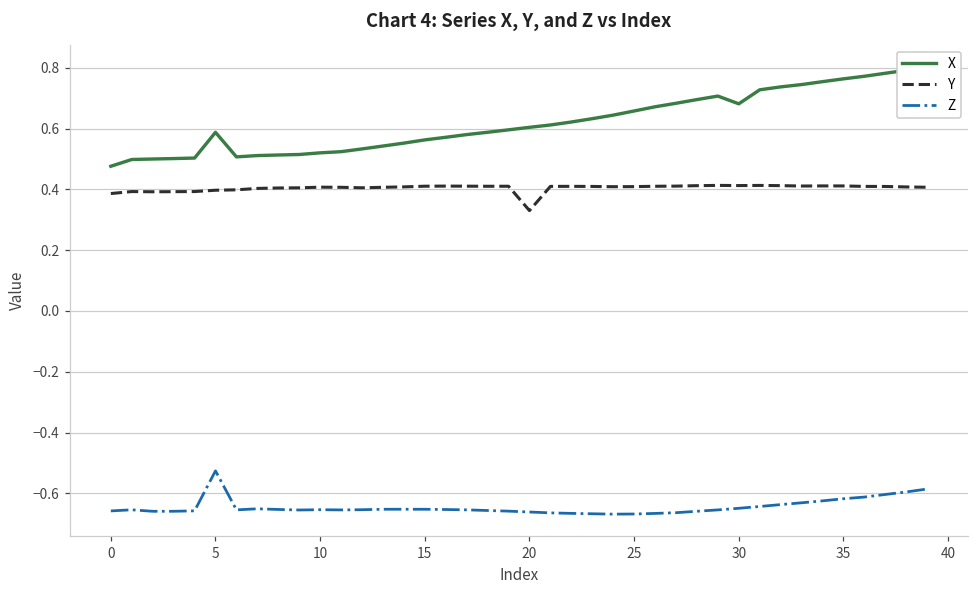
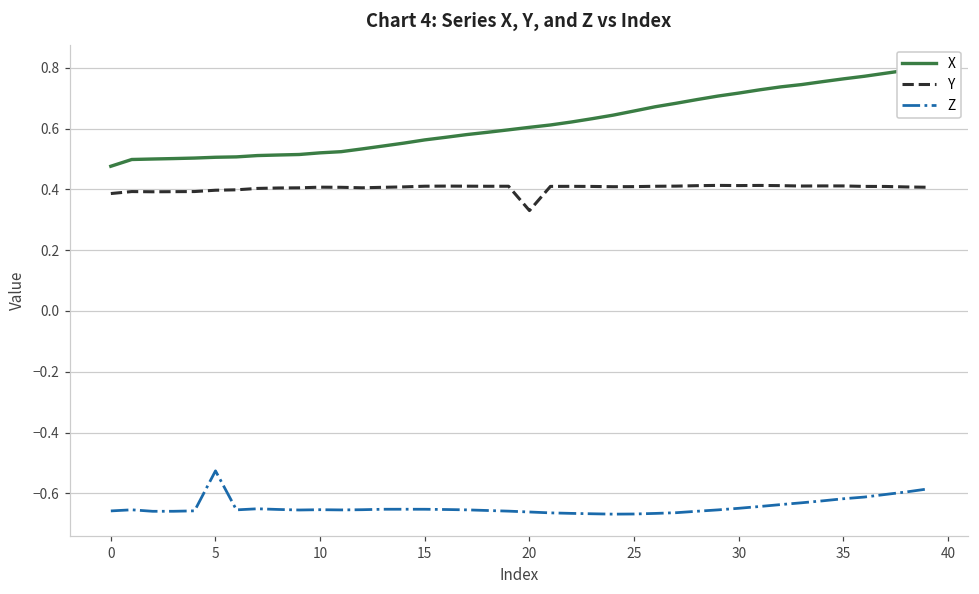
X, 5: 0.59 -> 0.51
X, 30: 0.68 -> 0.72
